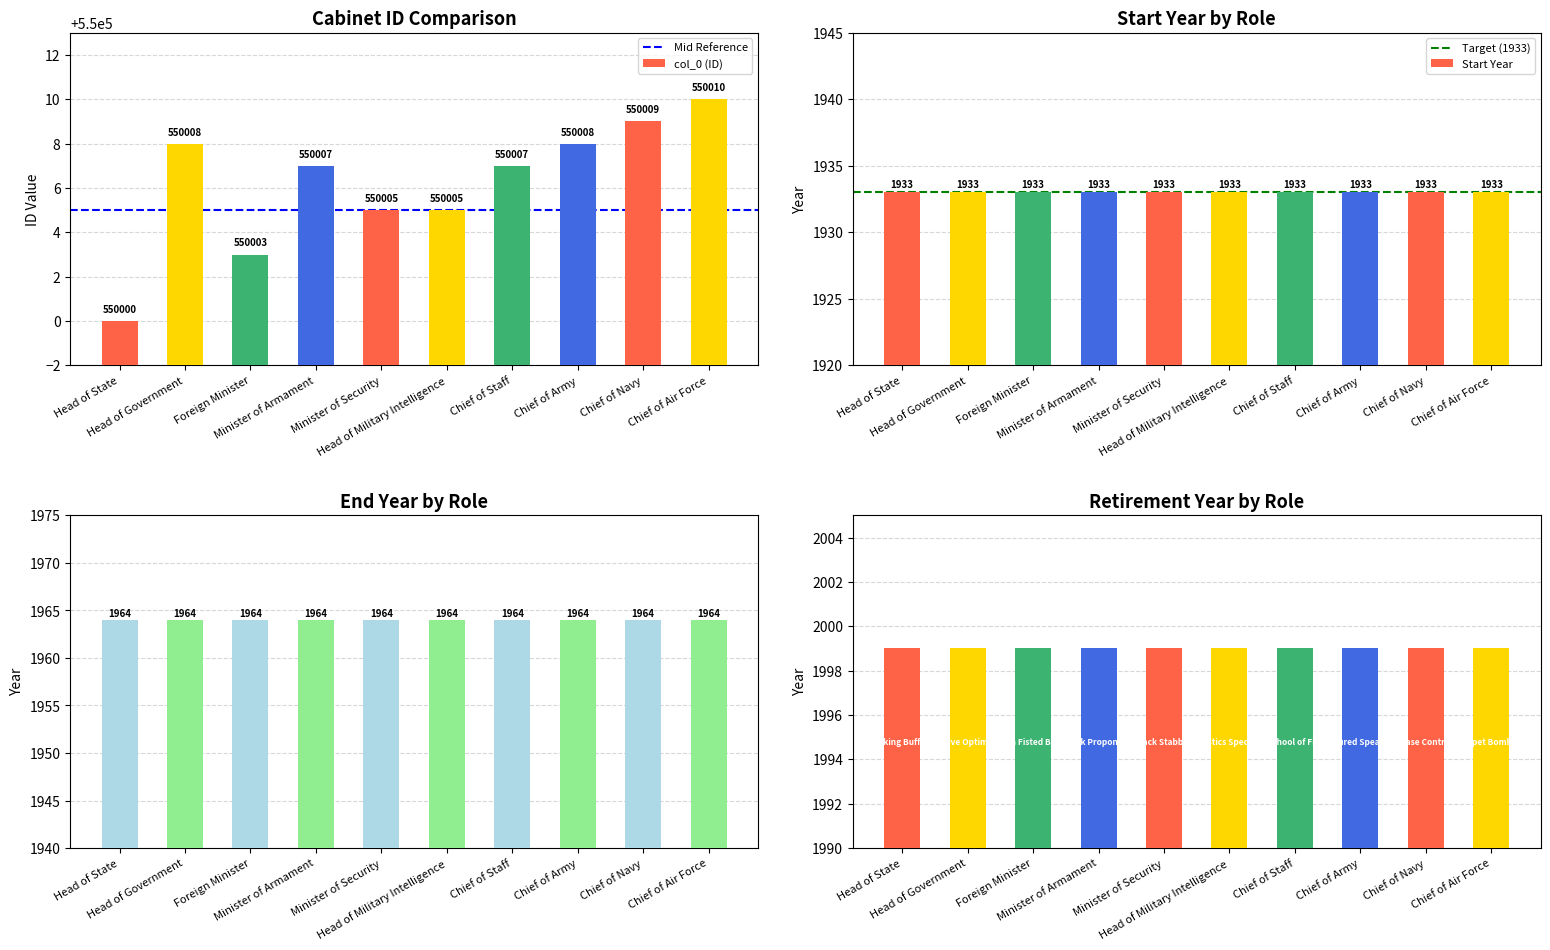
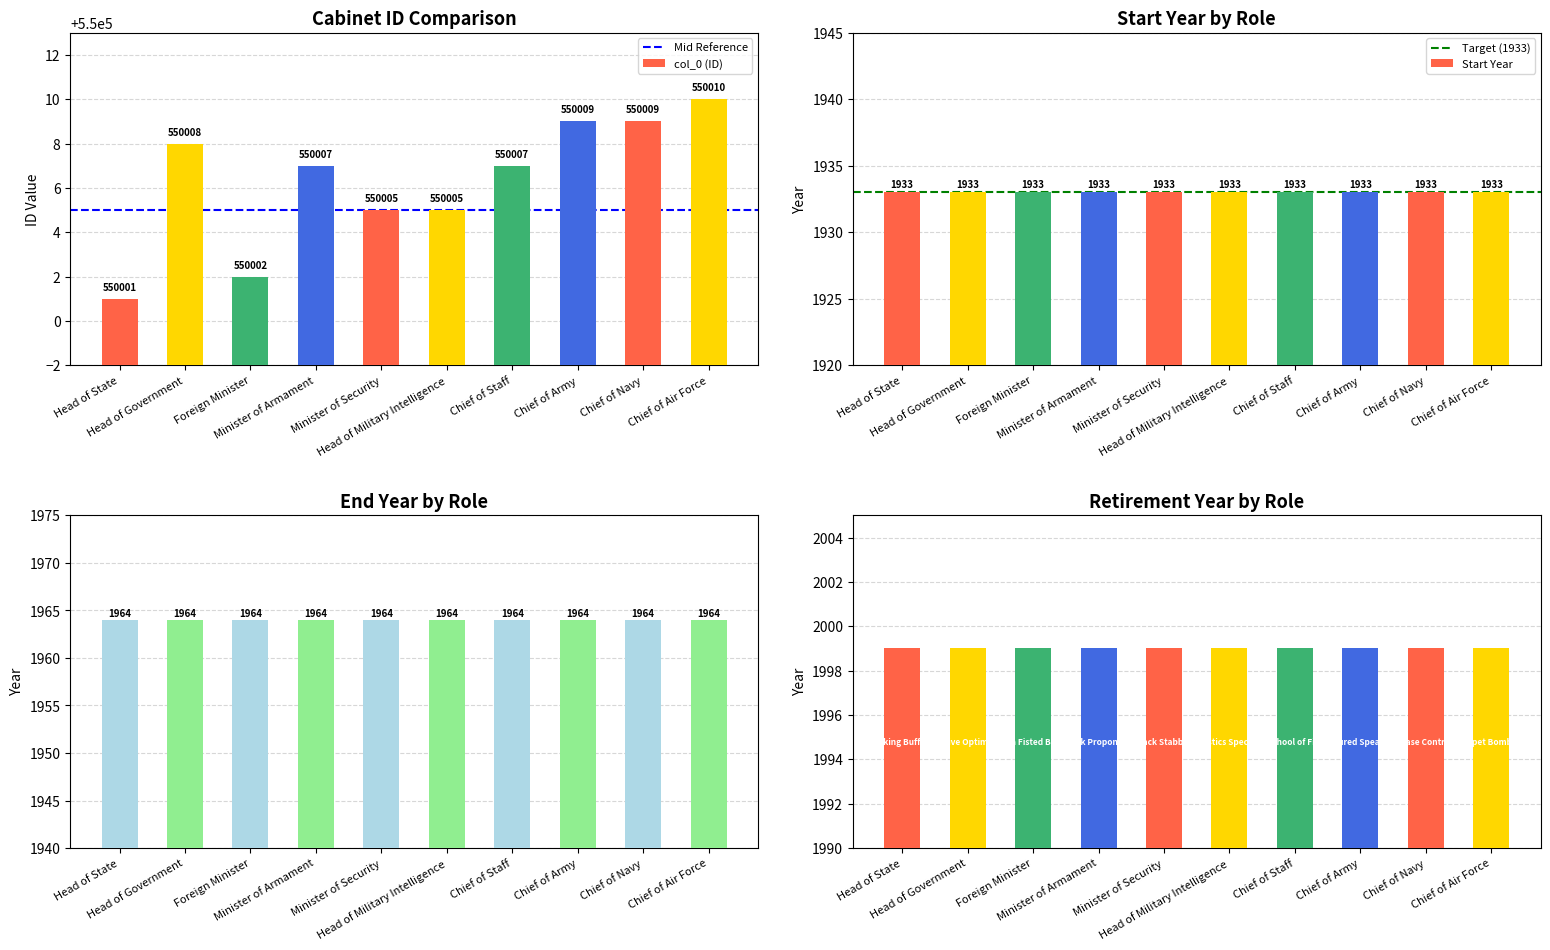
Cabinet ID Comparison, Head of State: 550000 -> 550001
Cabinet ID Comparison, Foreign Minister: 550003 -> 550002
Cabinet ID Comparison, Chief of Army: 550008 -> 550009
